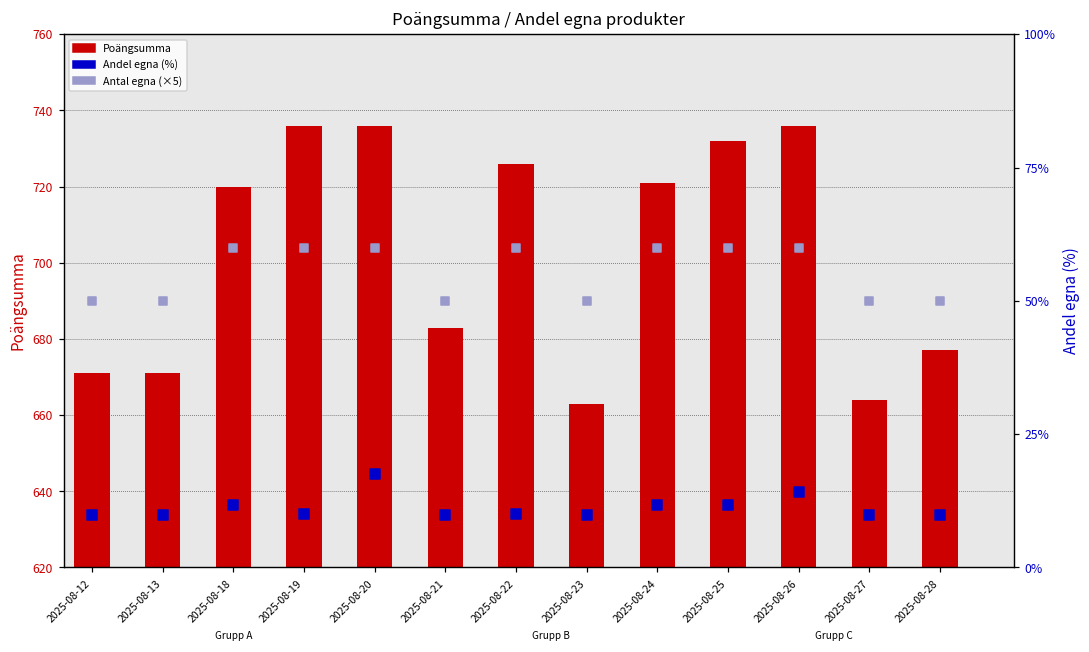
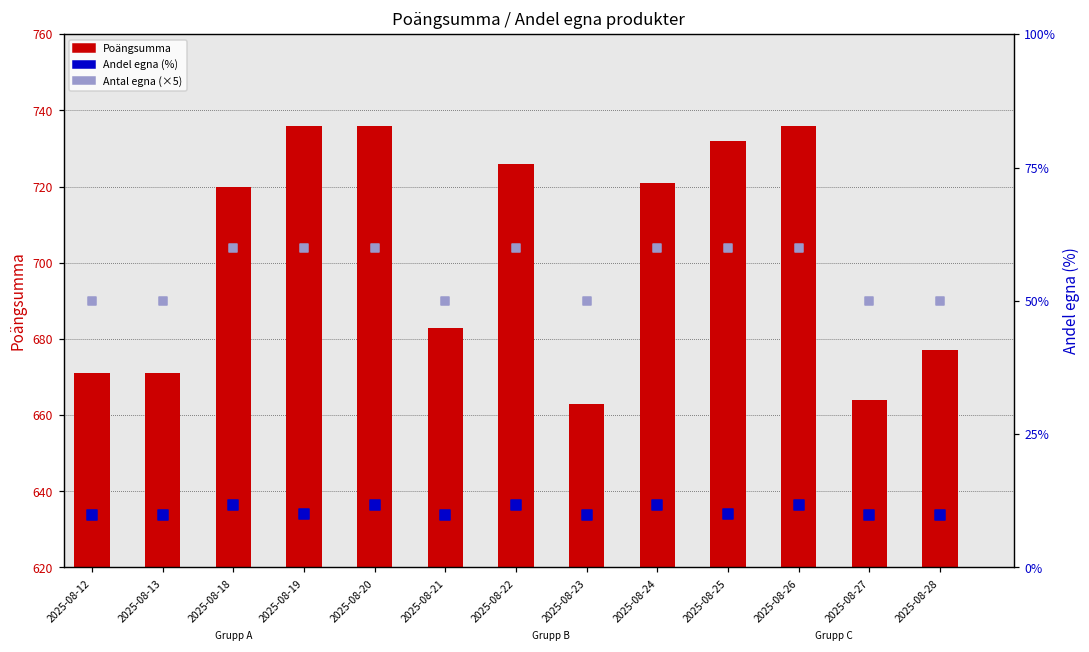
Andel egna (%), 2025-08-20: 18% -> 12%
Andel egna (%), 2025-08-22: 10% -> 12%
Andel egna (%), 2025-08-25: 12% -> 10%
Andel egna (%), 2025-08-26: 14% -> 12%
